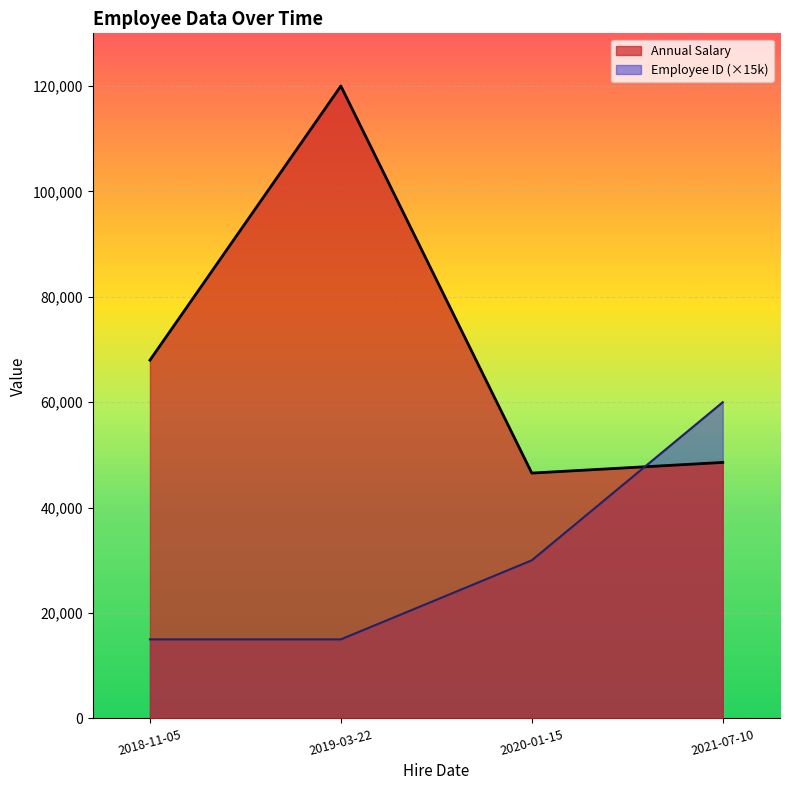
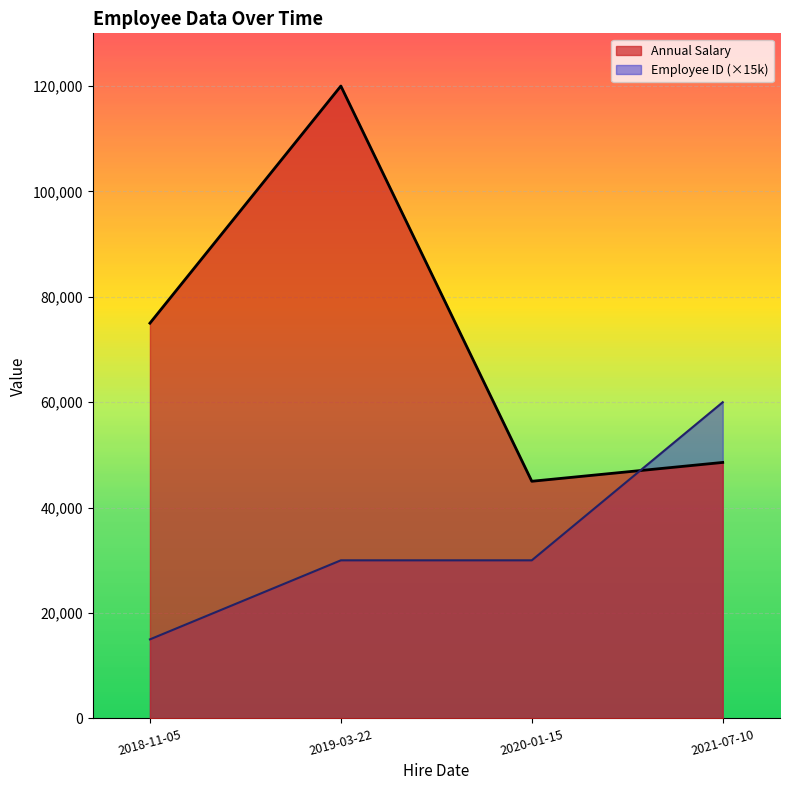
Annual Salary, 2018-11-05: 68,000 -> 75,000
Employee ID (×15k), 2019-03-22: 15,000 -> 30,000
Annual Salary, 2020-01-15: 47,000 -> 45,000
